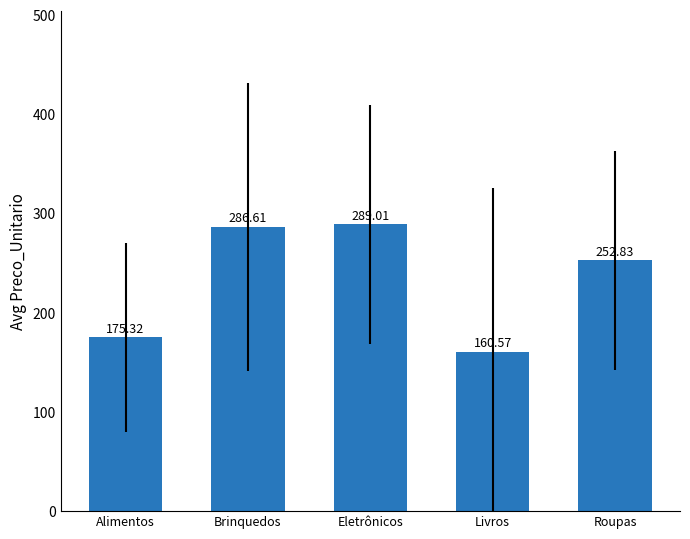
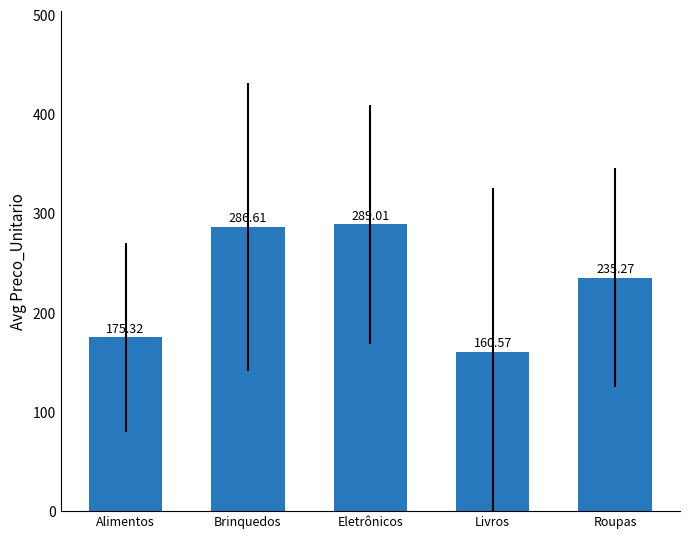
Roupas: 252.83 -> 235.27
